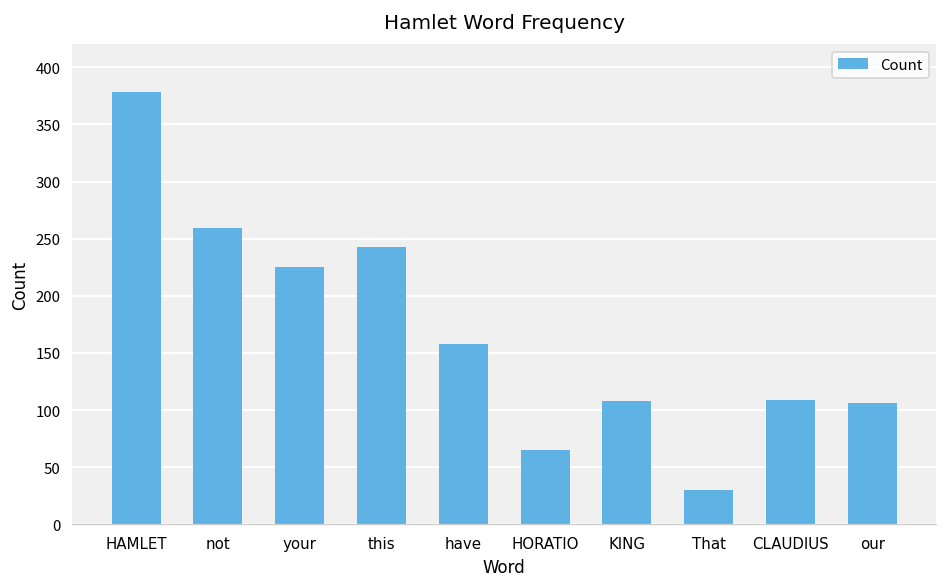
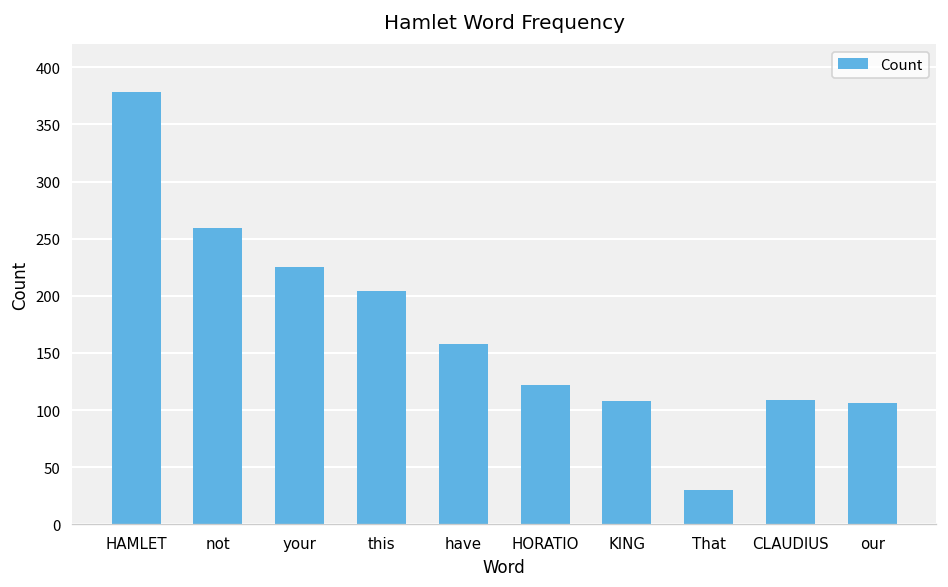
this: 240 -> 200
HORATIO: 70 -> 120
